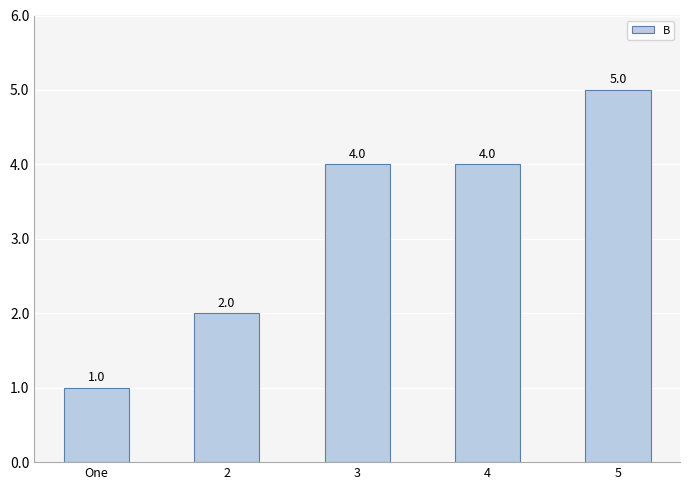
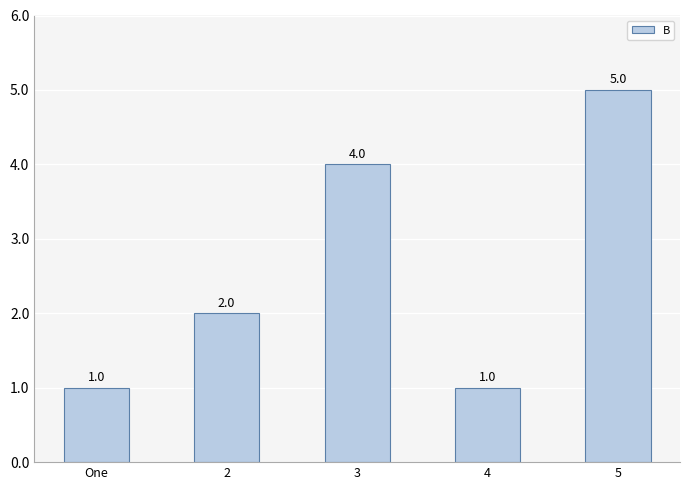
4: 4.0 -> 1.0
